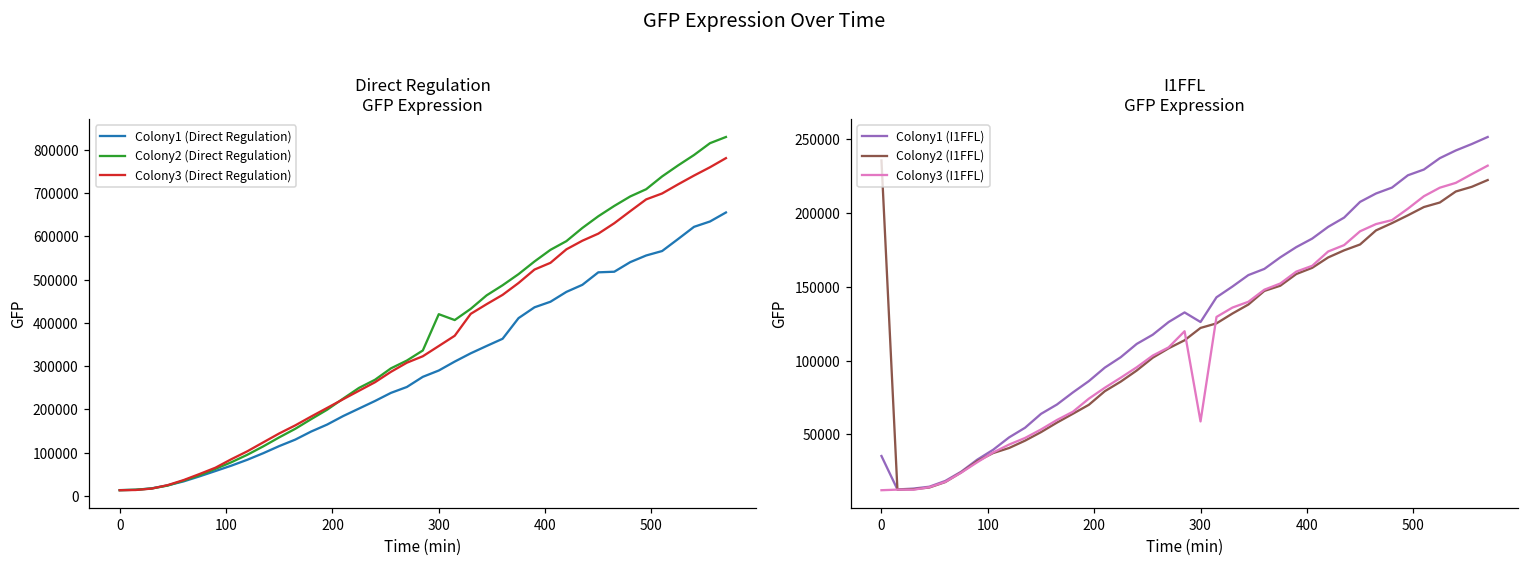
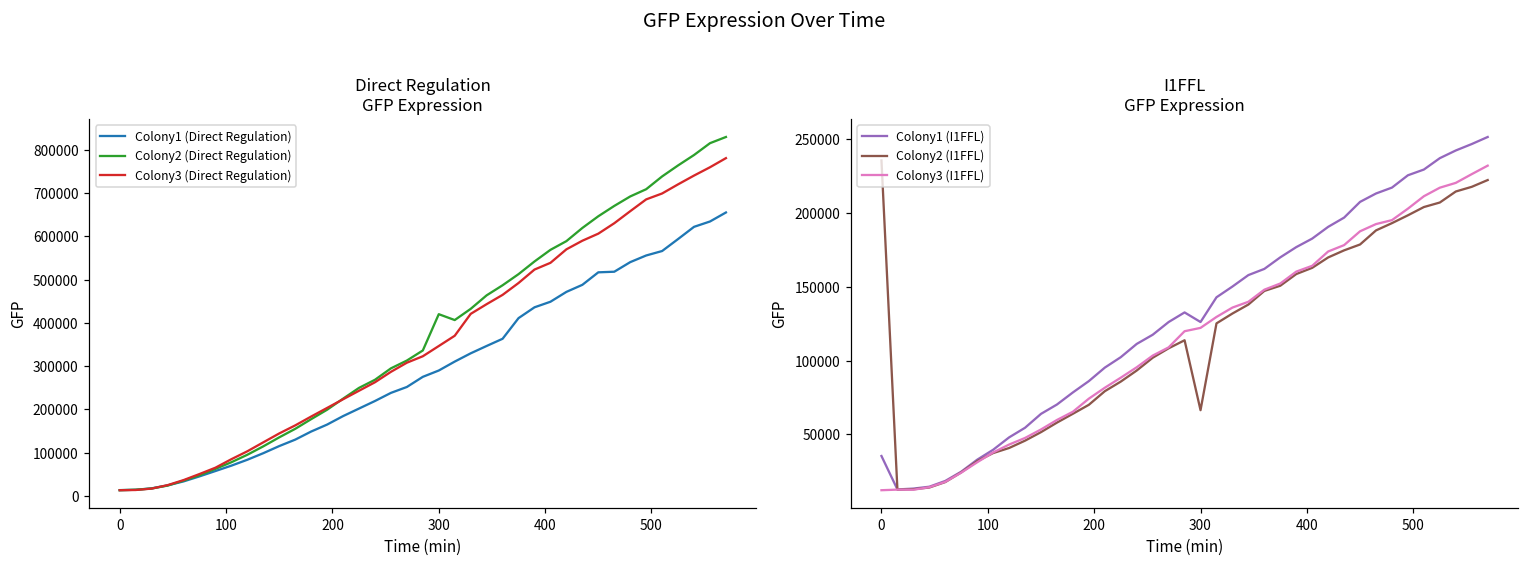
I1FFL GFP Expression, Colony2 (I1FFL), 300: 122000 -> 66000
I1FFL GFP Expression, Colony3 (I1FFL), 300: 59000 -> 122000
